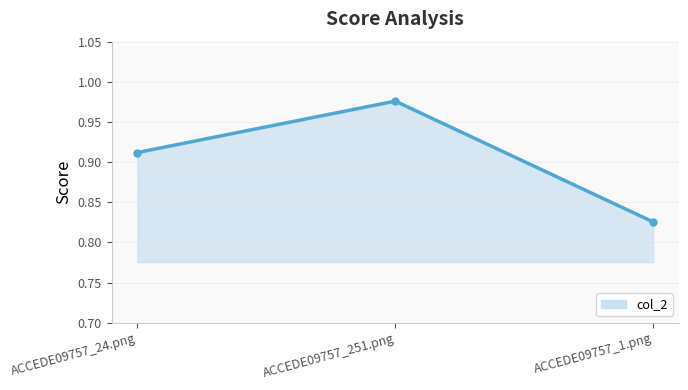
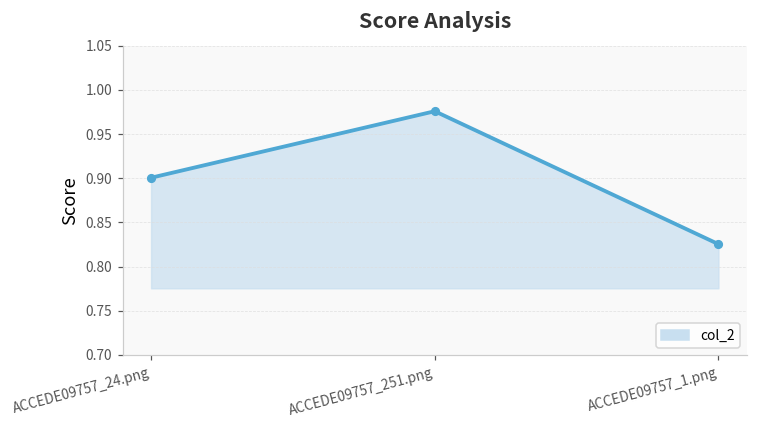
ACCEDE09757_24.png: 0.91 -> 0.90
